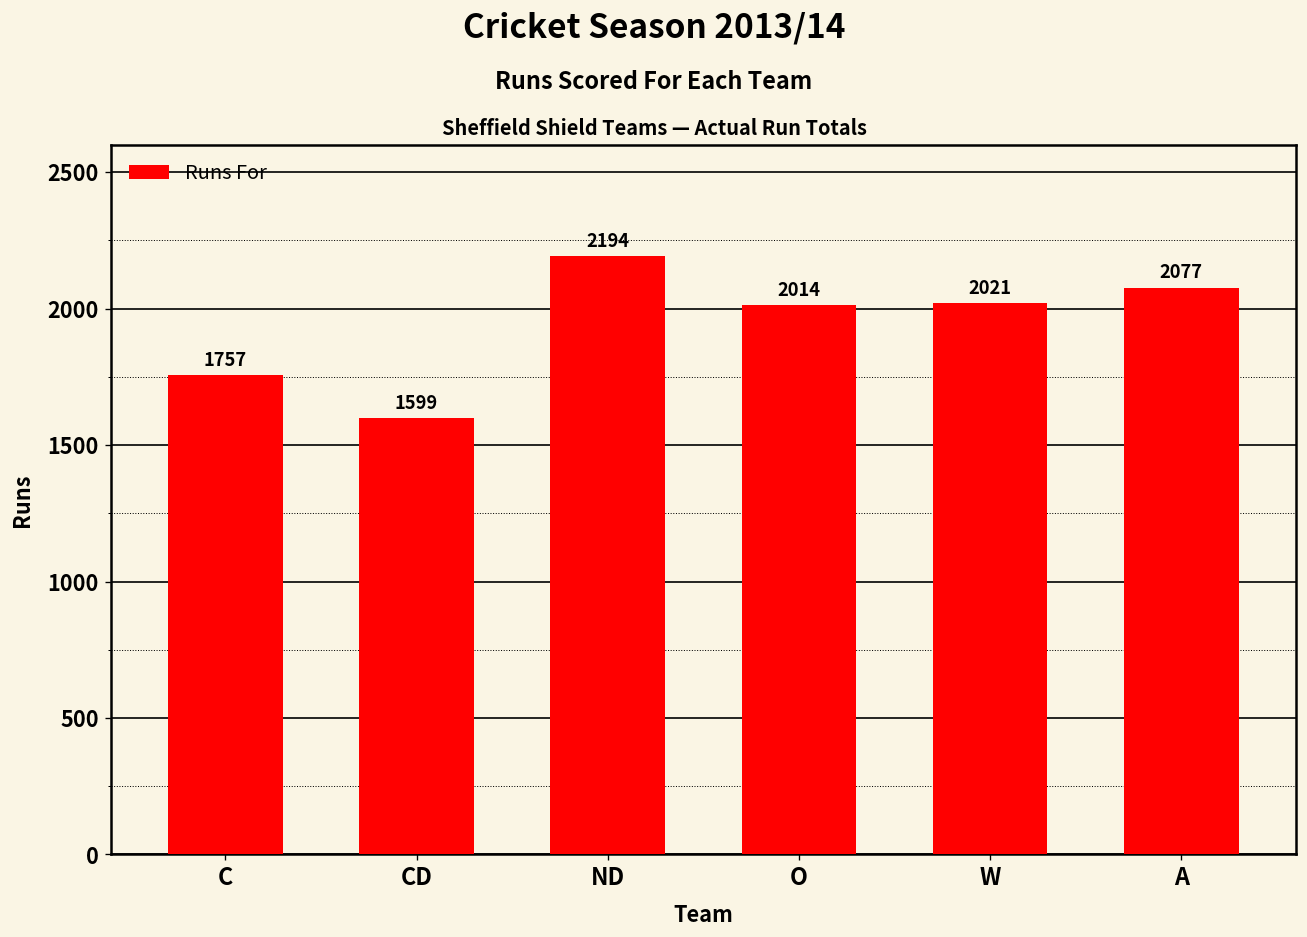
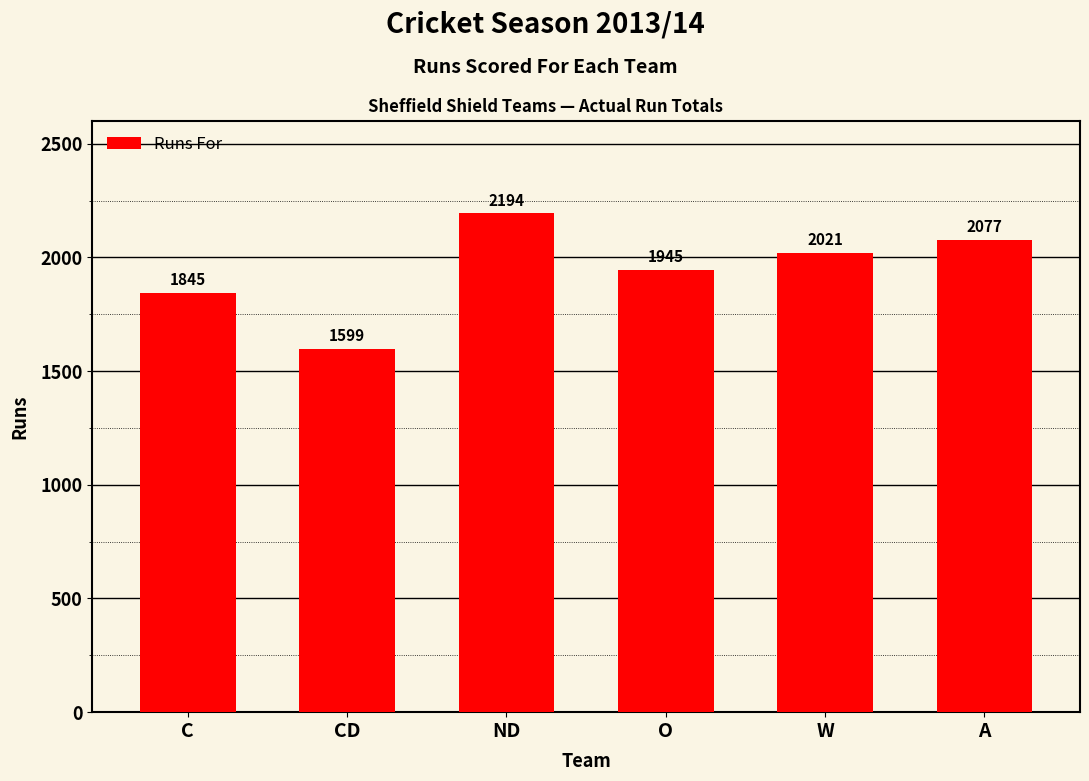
C: 1757 -> 1845
O: 2014 -> 1945
